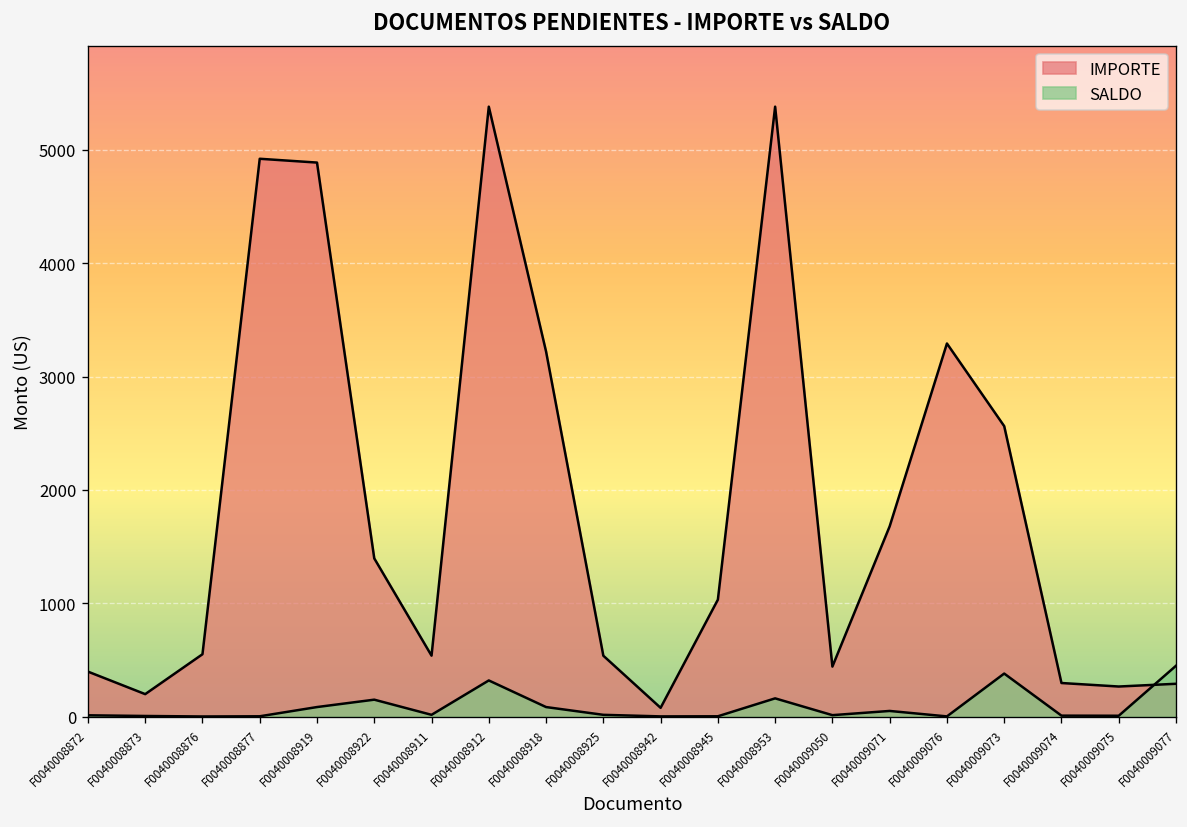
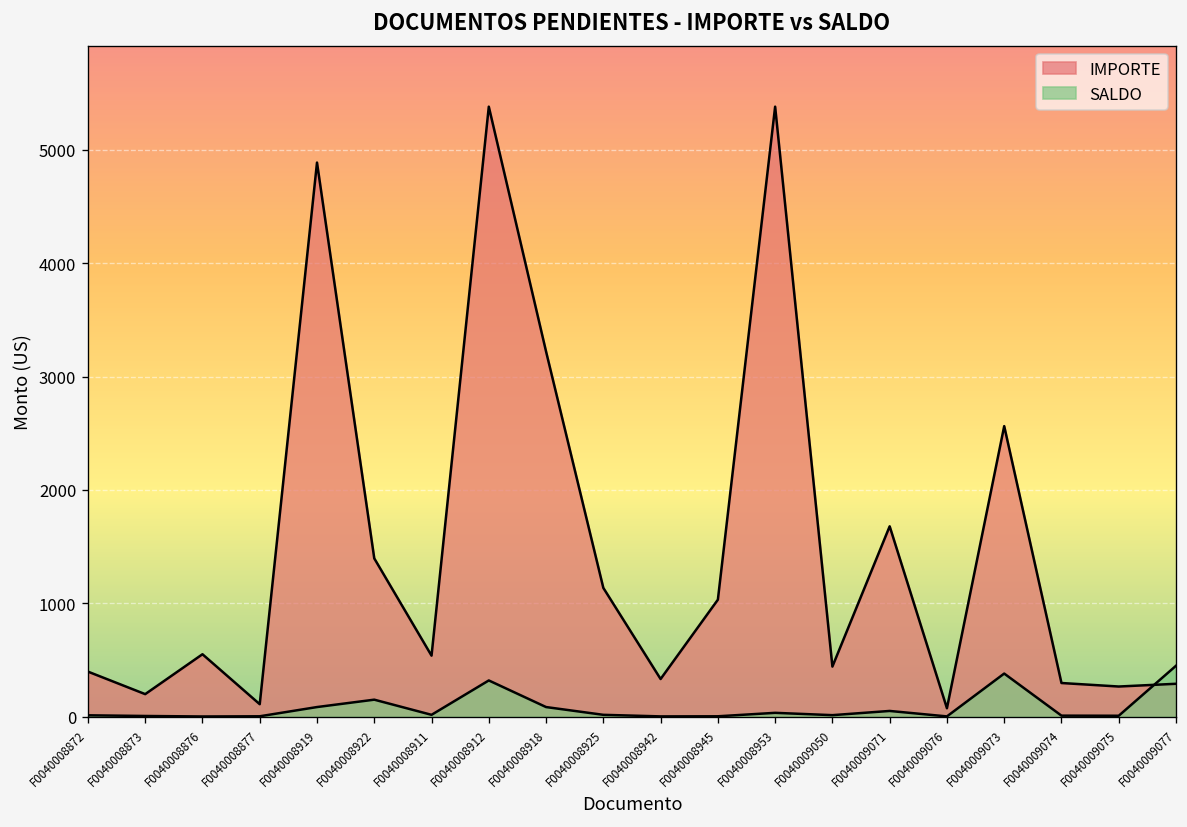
IMPORTE, F0040008877: 4900 -> 100
IMPORTE, F0040008925: 500 -> 1100
IMPORTE, F0040008942: 100 -> 300
SALDO, F0040008953: 200 -> 0
IMPORTE, F0040009076: 3300 -> 100
